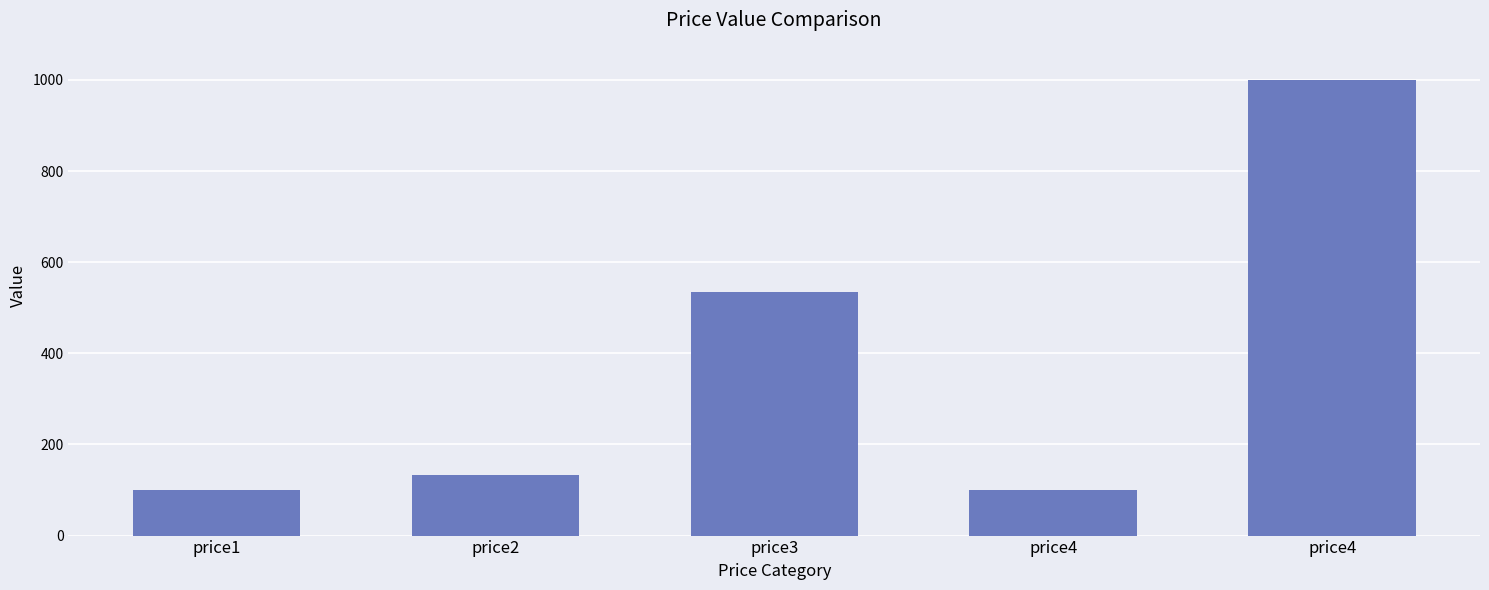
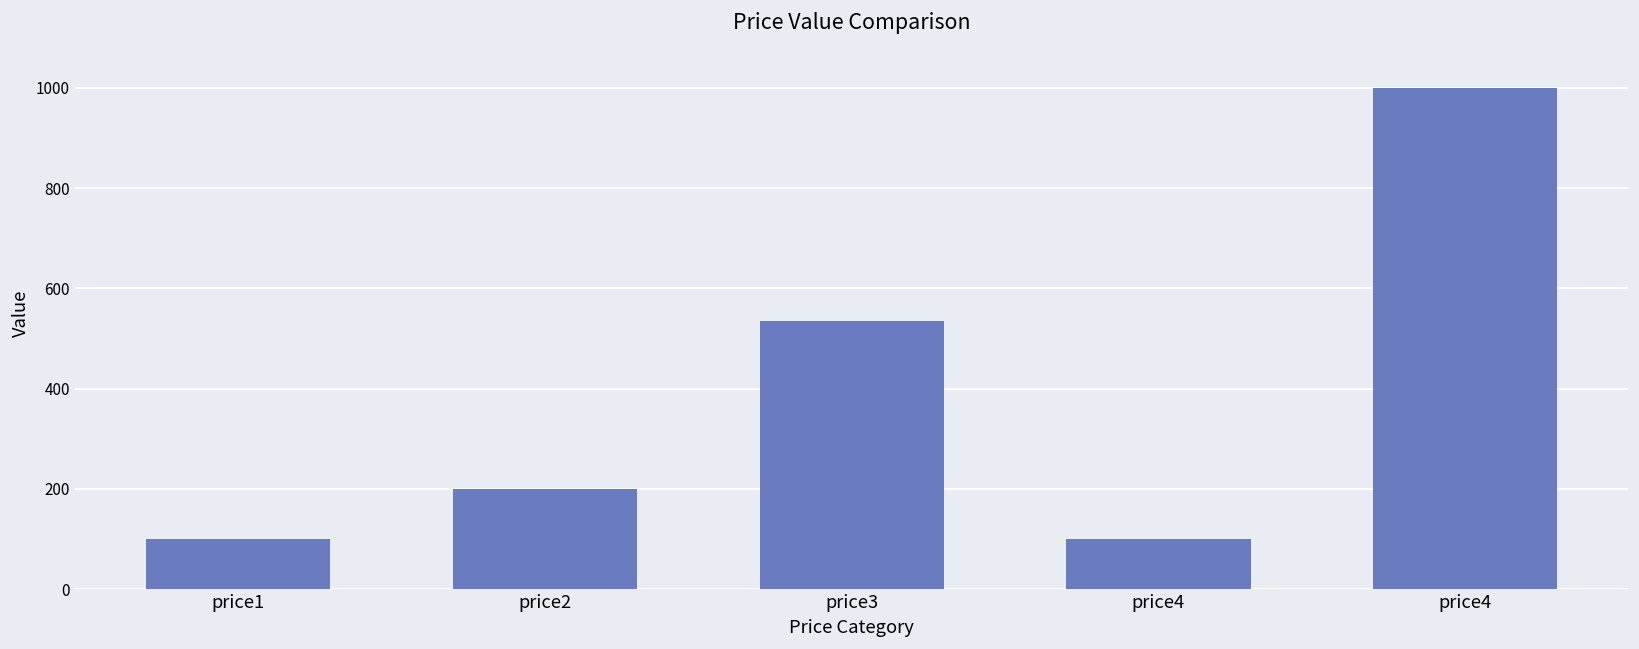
price2: 130 -> 200
